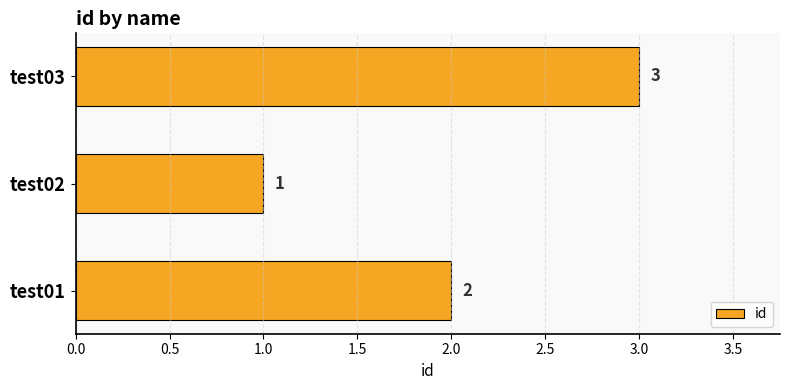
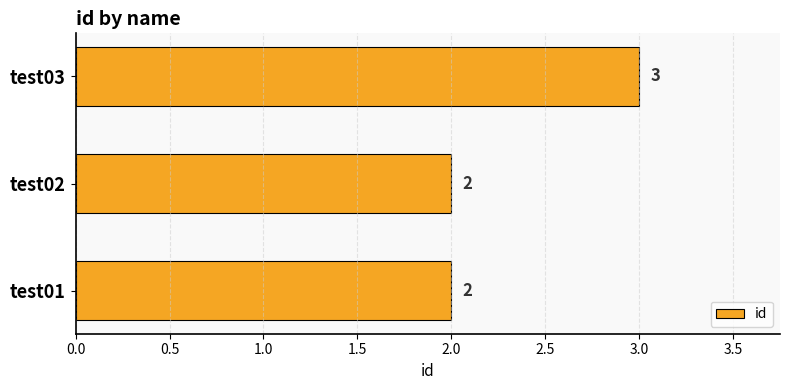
test02: 1 -> 2
